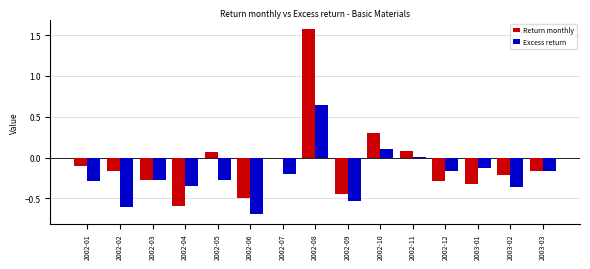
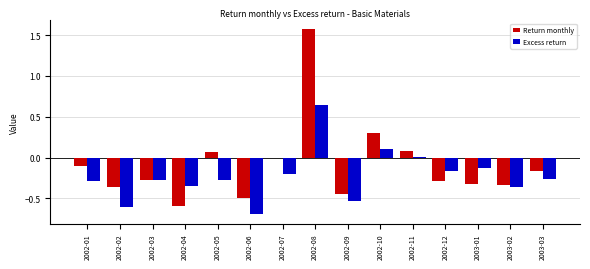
Return monthly, 2002-02: -0.2 -> -0.4
Return monthly, 2003-02: -0.2 -> -0.3
Excess return, 2003-03: -0.2 -> -0.3
